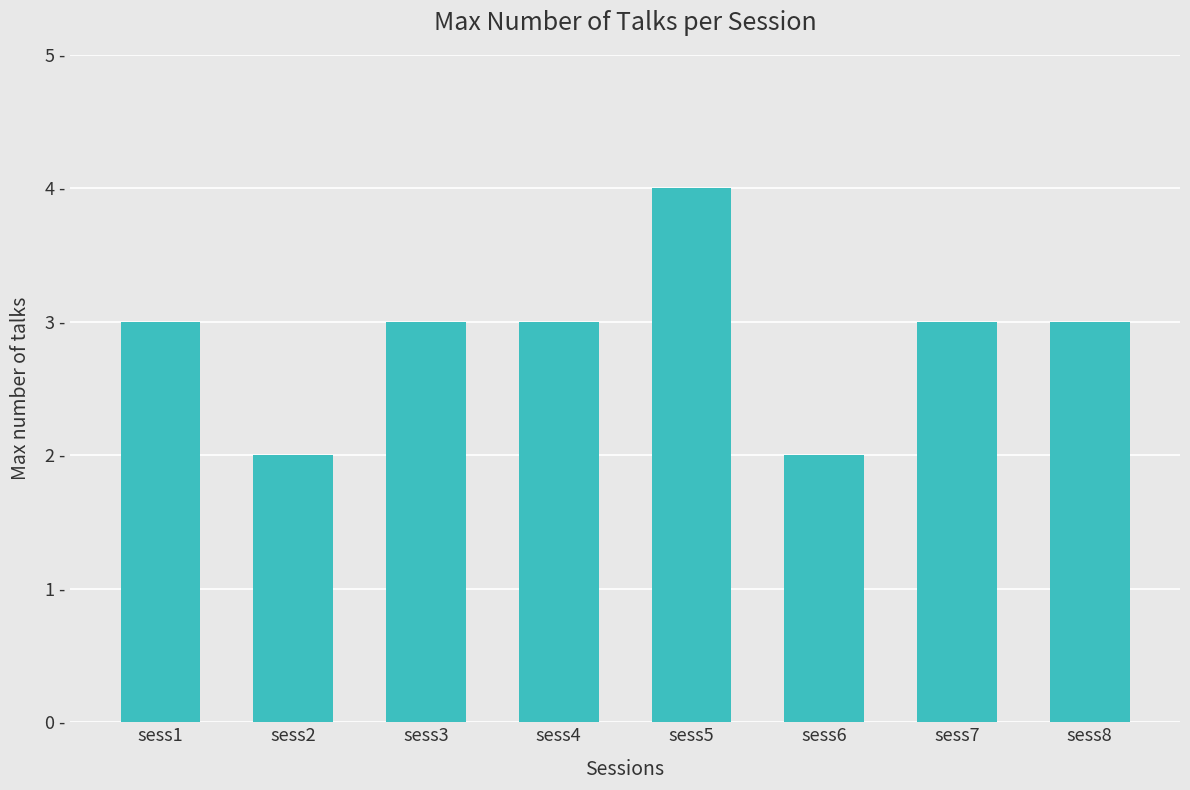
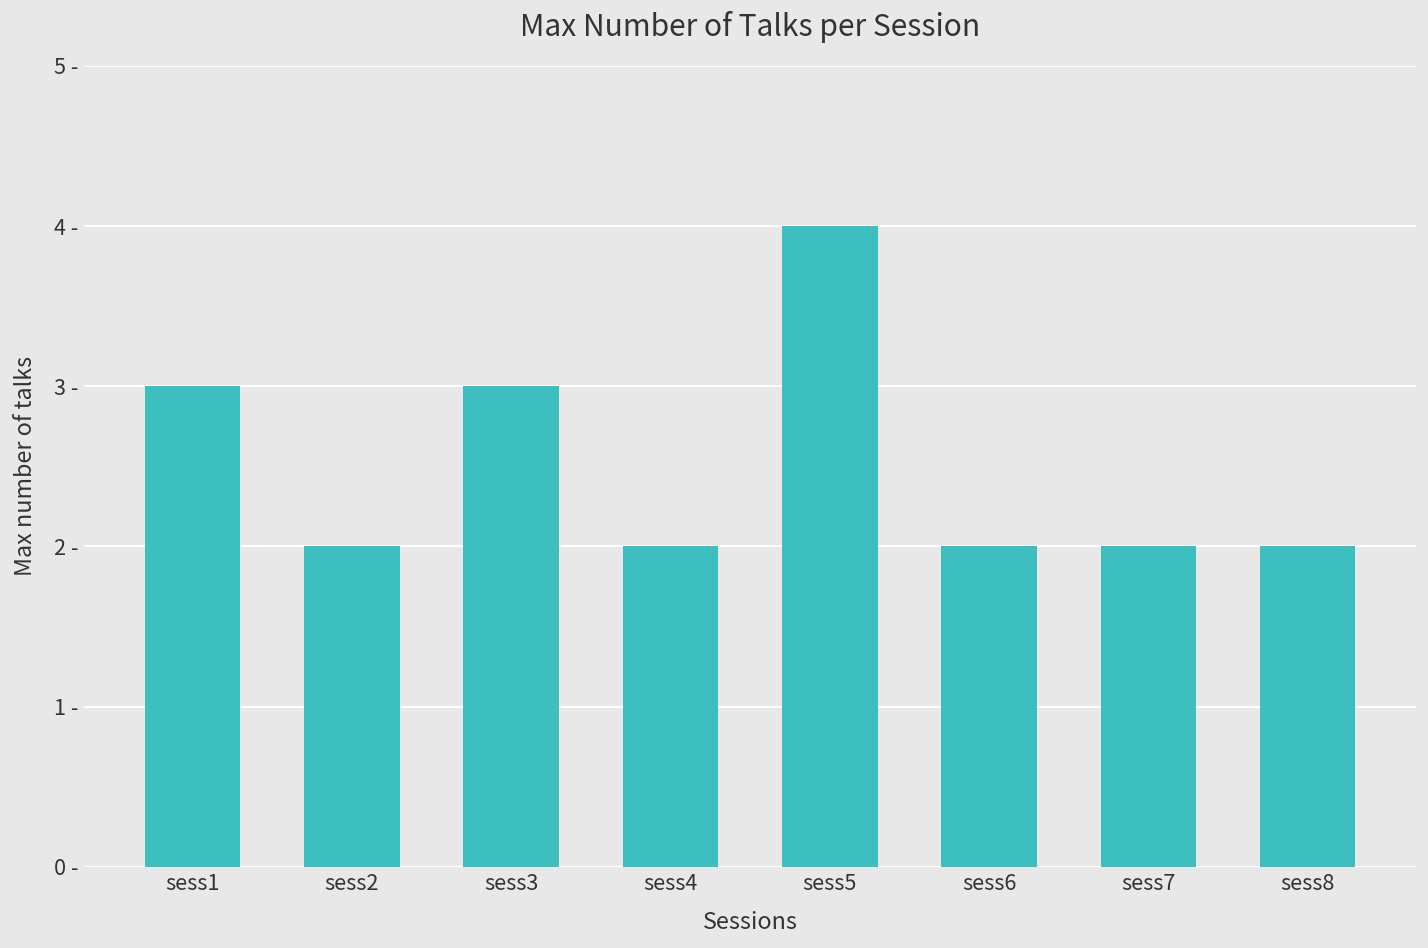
sess4: 3 - -> 2 -
sess7: 3 - -> 2 -
sess8: 3 - -> 2 -
